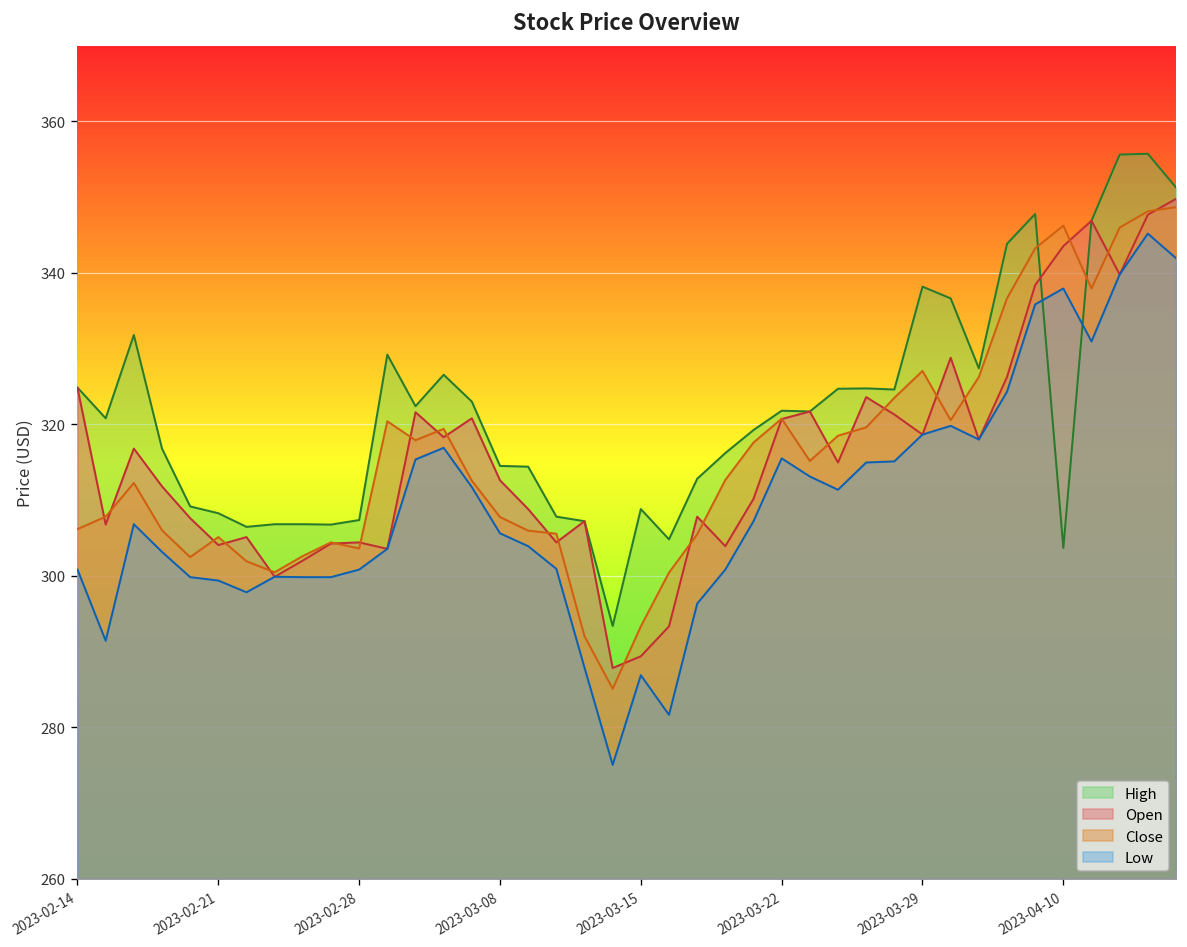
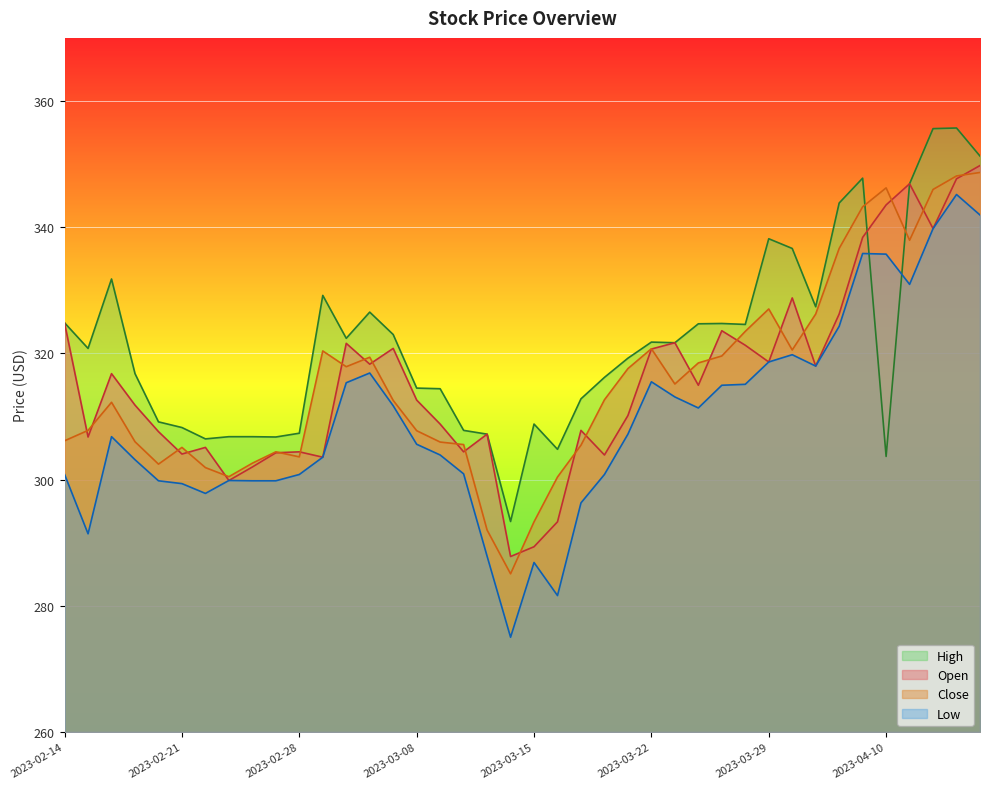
Low, 2023-04-10: 338 -> 336
